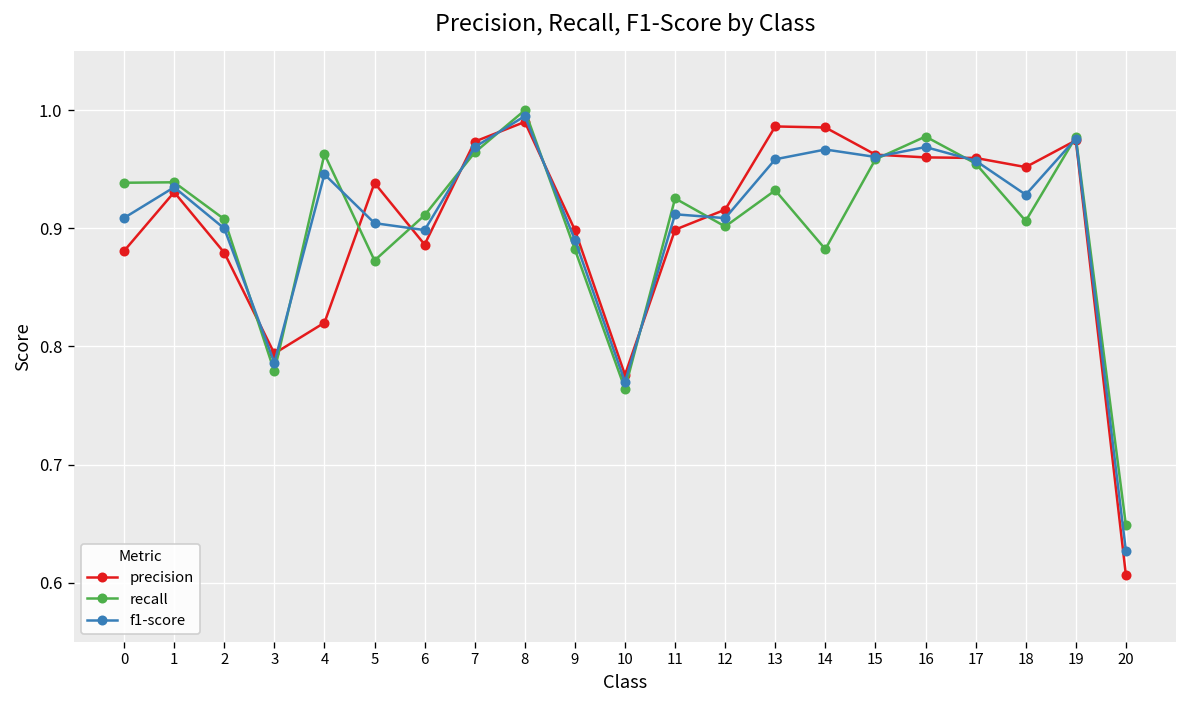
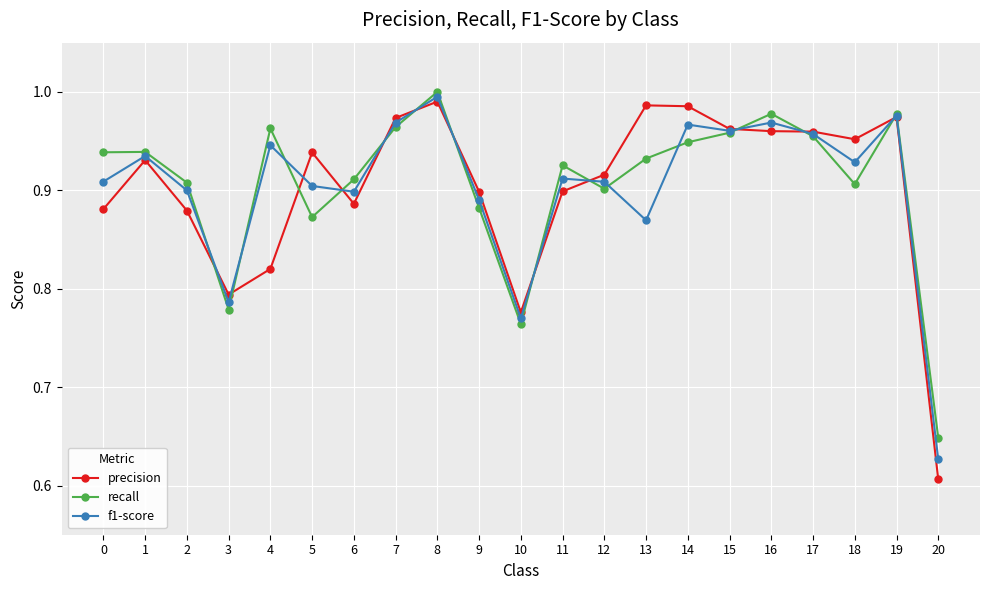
f1-score, 13: 0.96 -> 0.87
recall, 14: 0.88 -> 0.95
